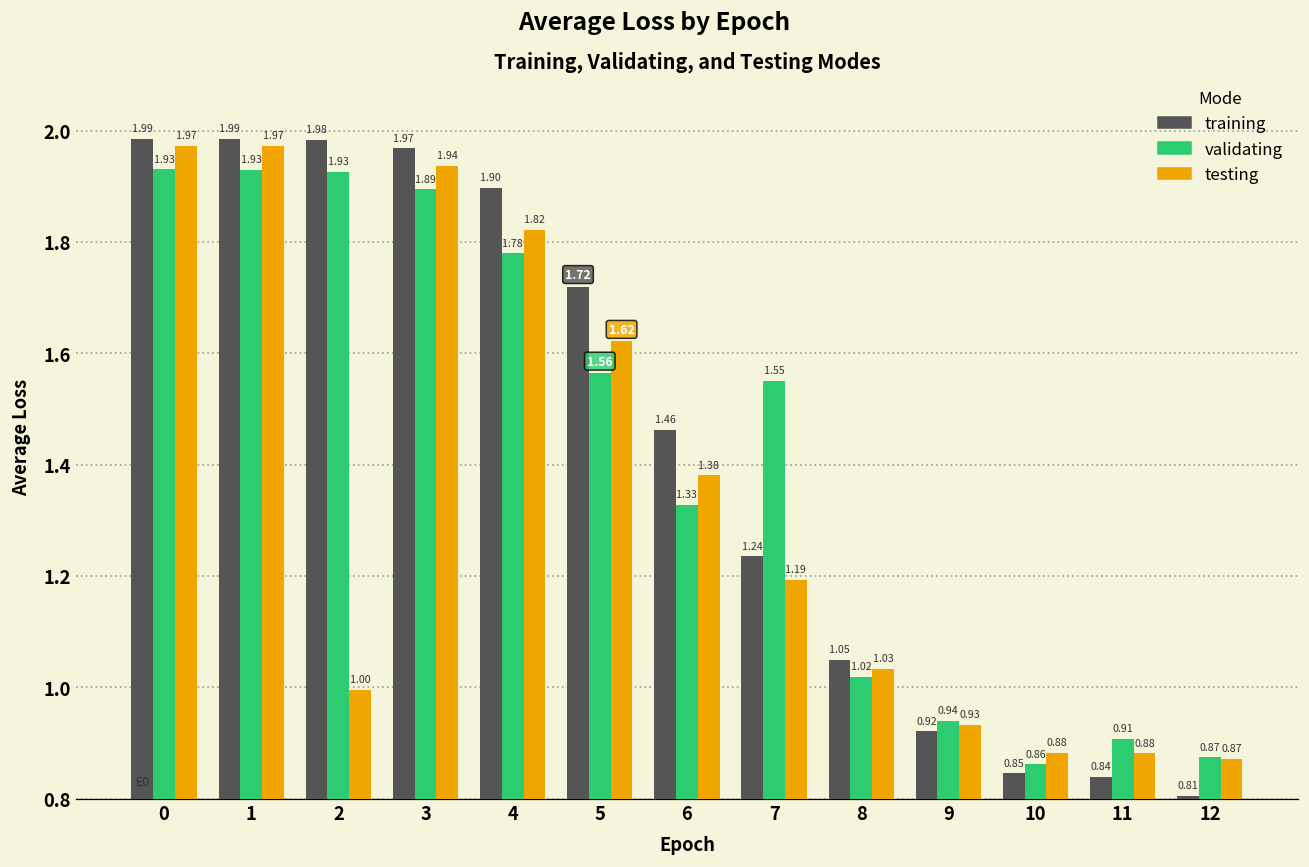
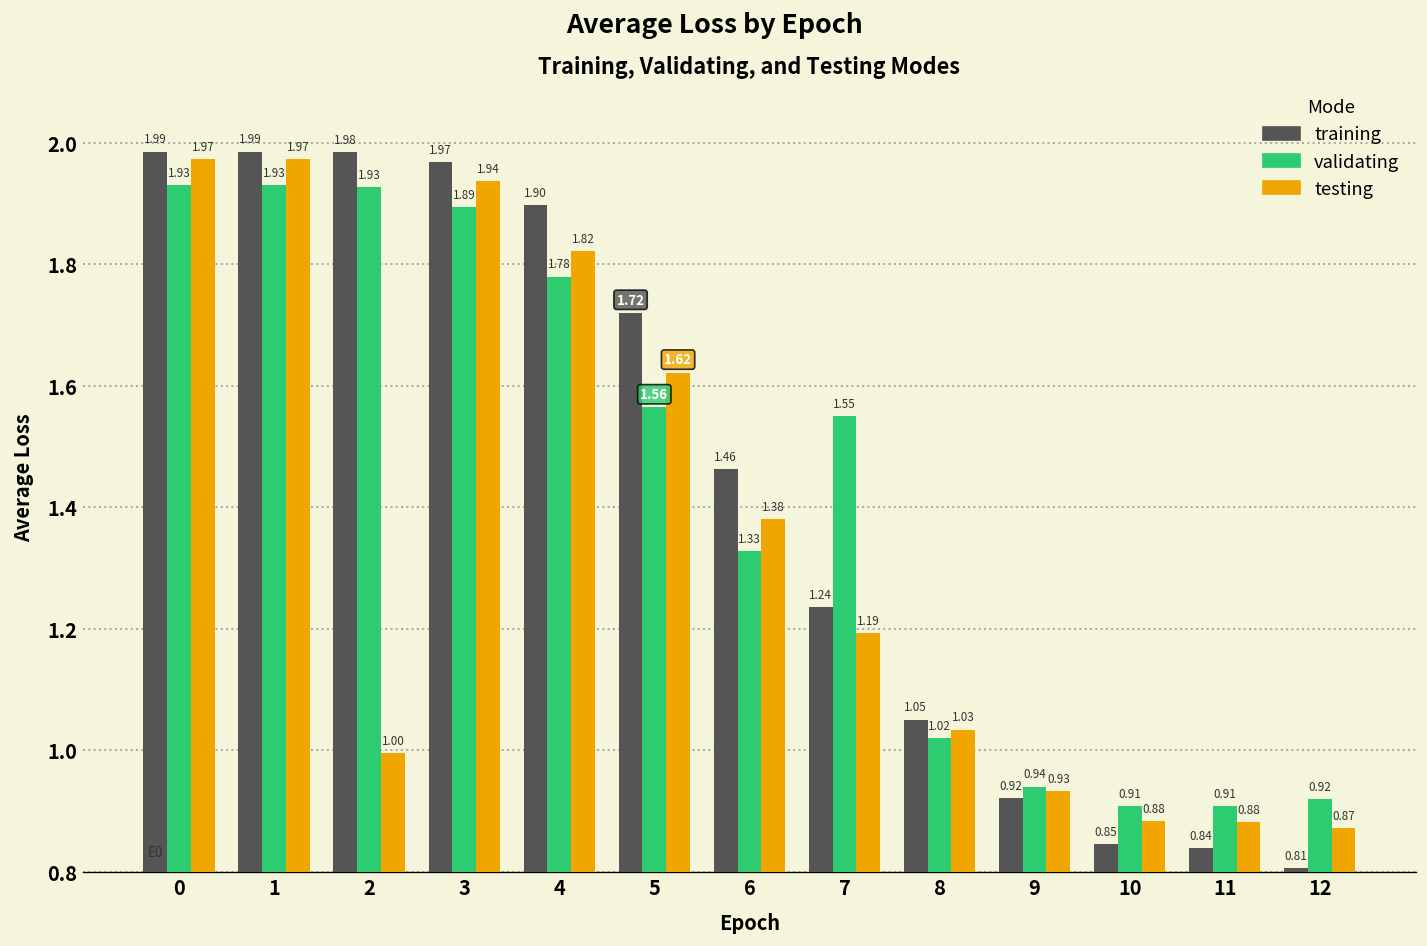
validating, 10: 0.86 -> 0.91
validating, 12: 0.87 -> 0.92
